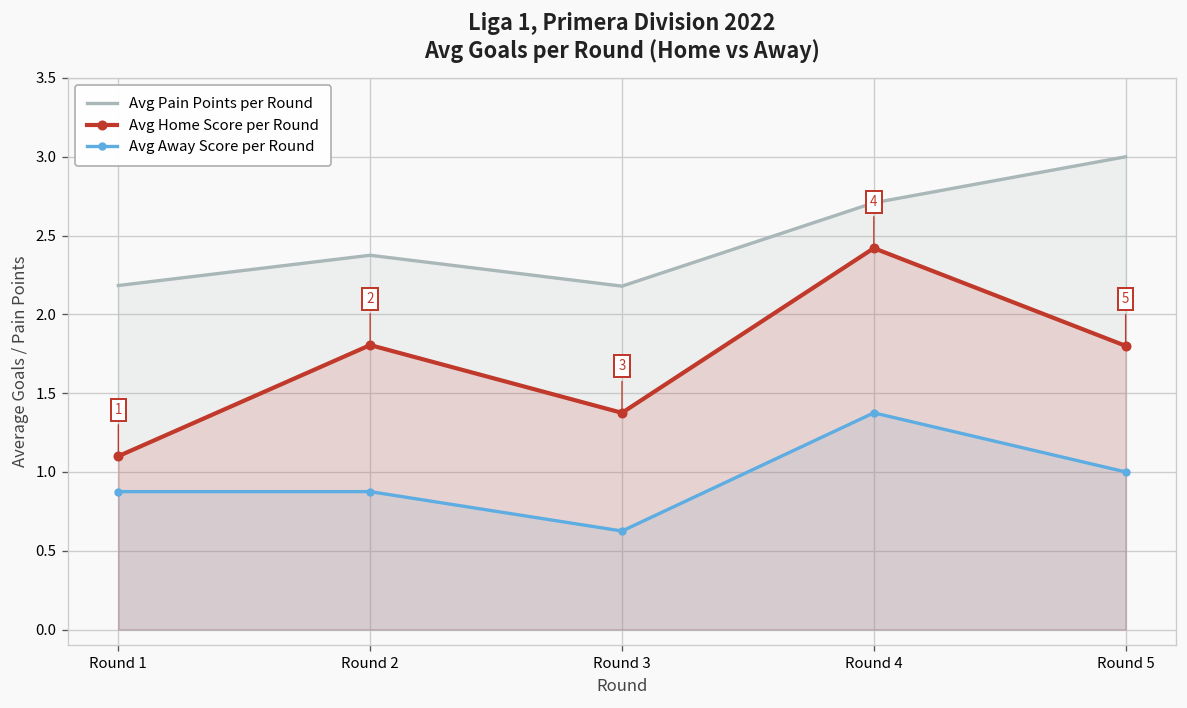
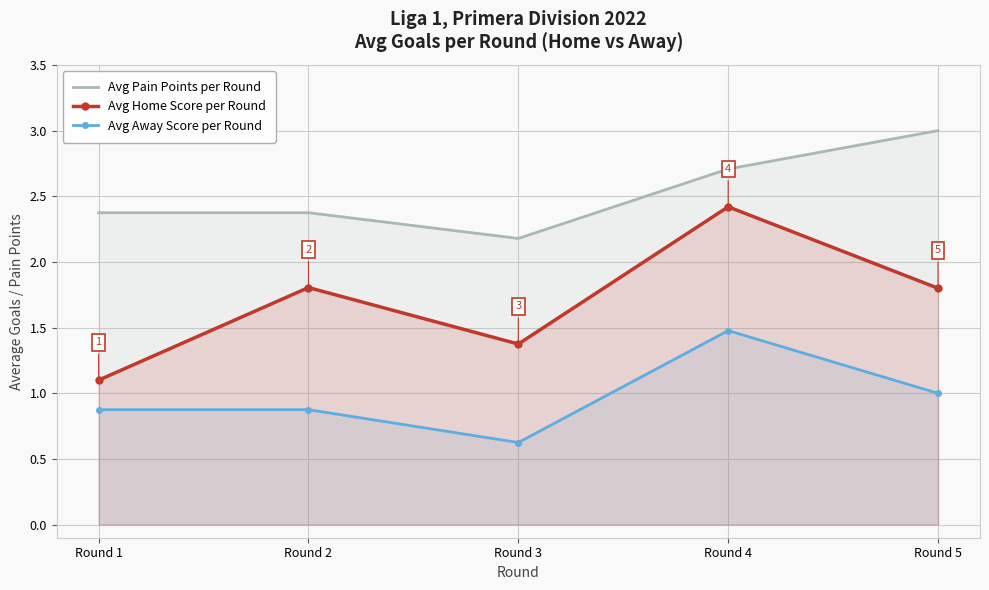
Avg Pain Points per Round, Round 1: 2.18 -> 2.38
Avg Away Score per Round, Round 4: 1.38 -> 1.48
